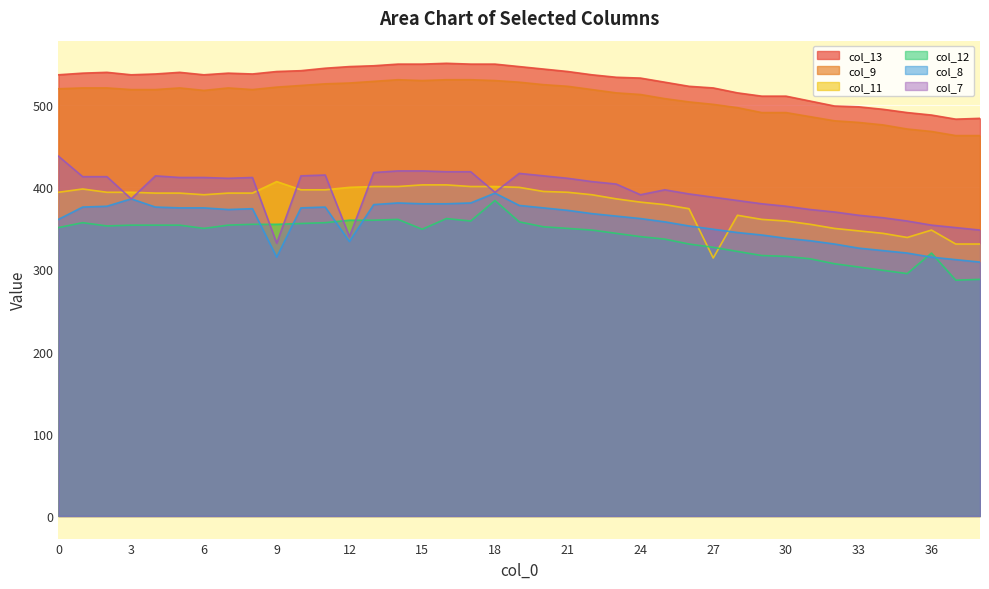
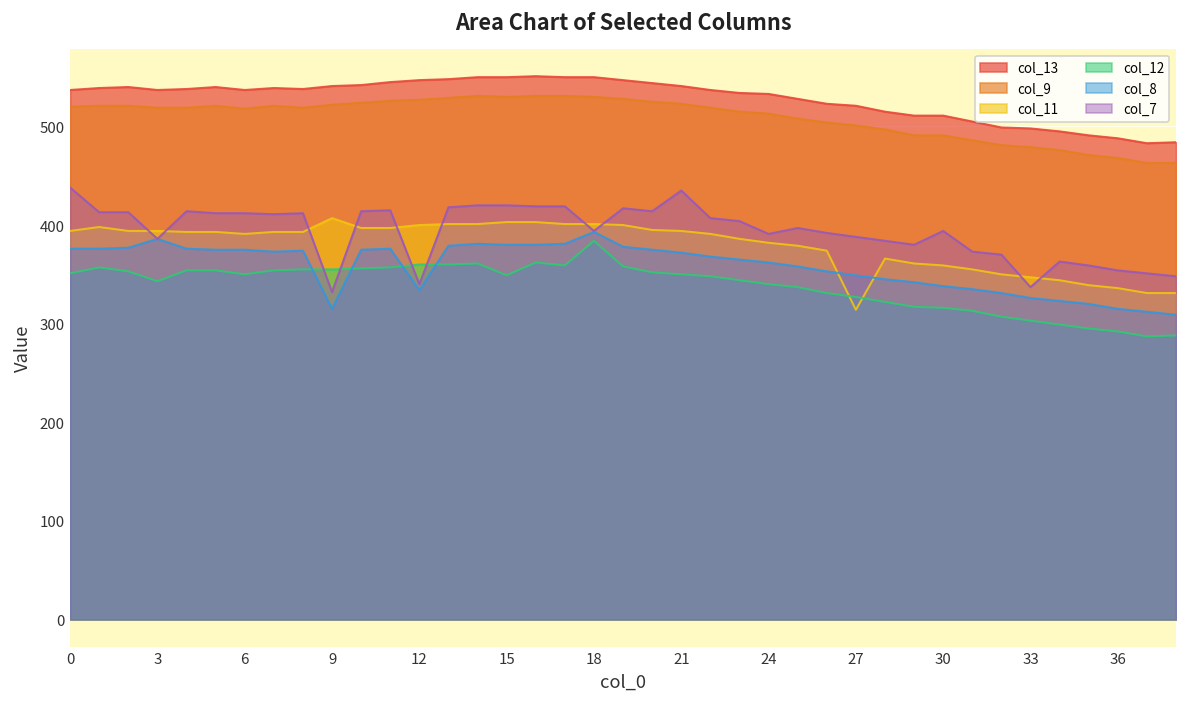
col_8, 0: 360 -> 380
col_12, 3: 350 -> 340
col_7, 21: 410 -> 440
col_7, 30: 380 -> 390
col_7, 33: 370 -> 340
col_11, 36: 350 -> 340
col_12, 36: 320 -> 290
